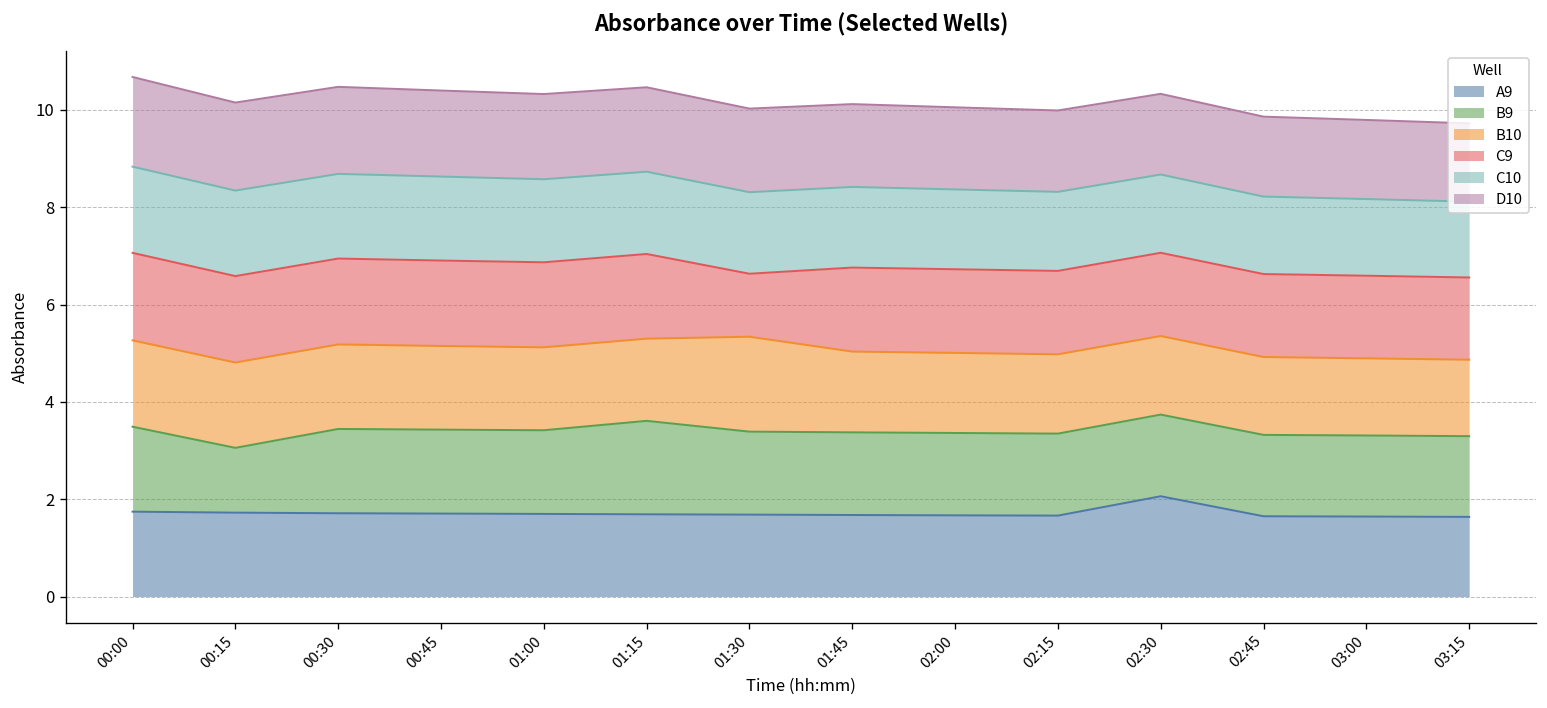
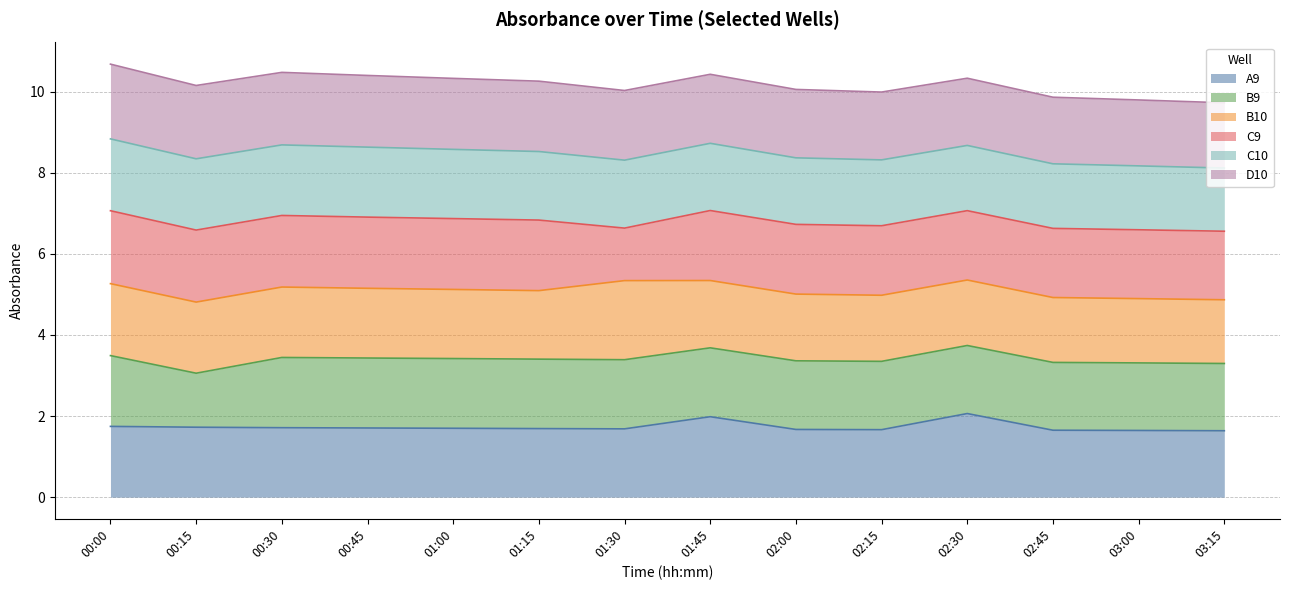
B9, 01:15: 1.9 -> 1.7
A9, 01:45: 1.7 -> 2.0
